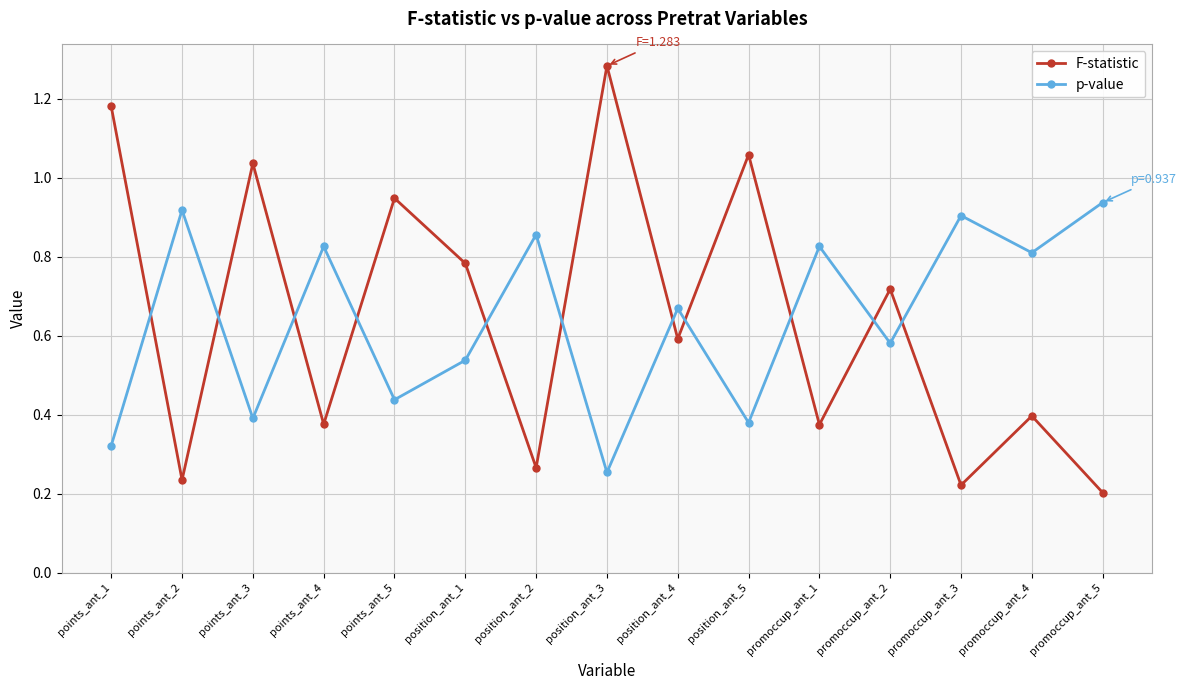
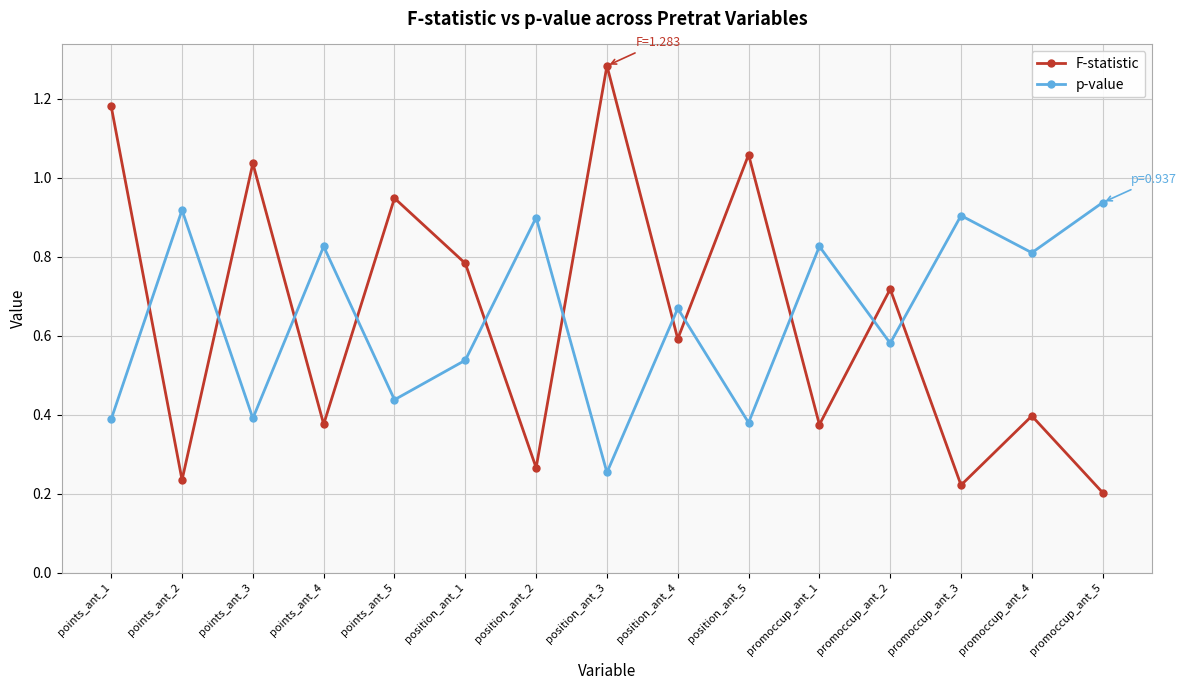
p-value, points_ant_1: 0.32 -> 0.39
p-value, position_ant_2: 0.86 -> 0.90
